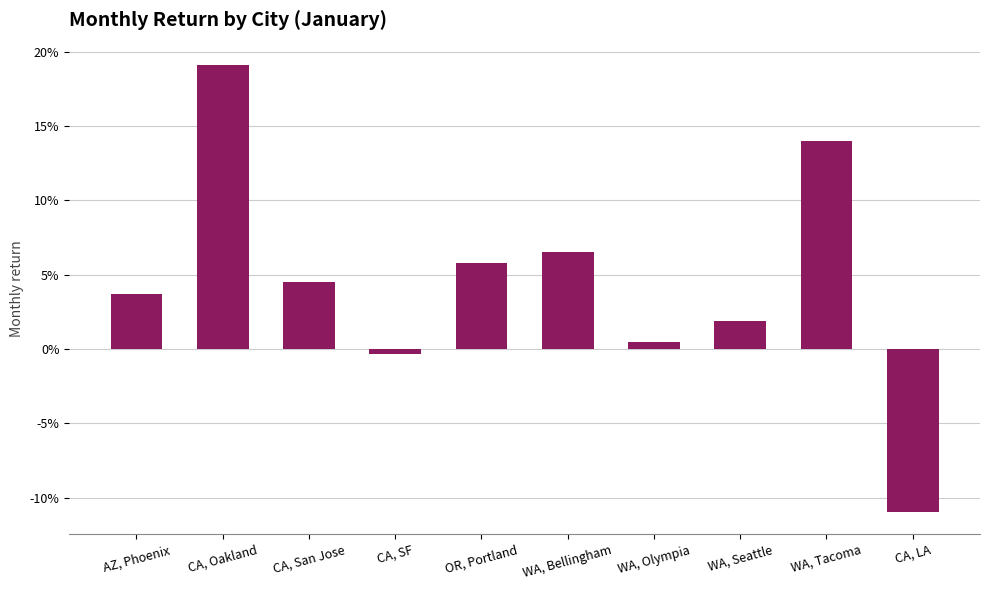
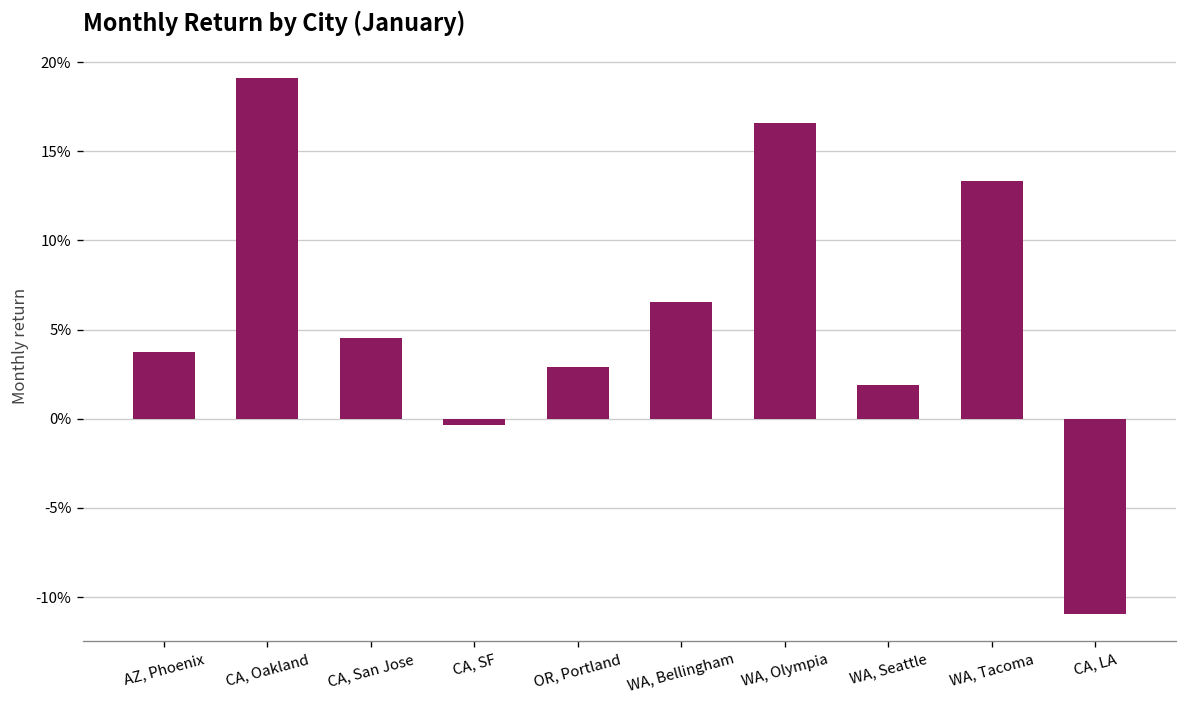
OR, Portland: 5.8% -> 2.9%
WA, Olympia: 0.4% -> 16.6%
WA, Tacoma: 14.0% -> 13.3%
